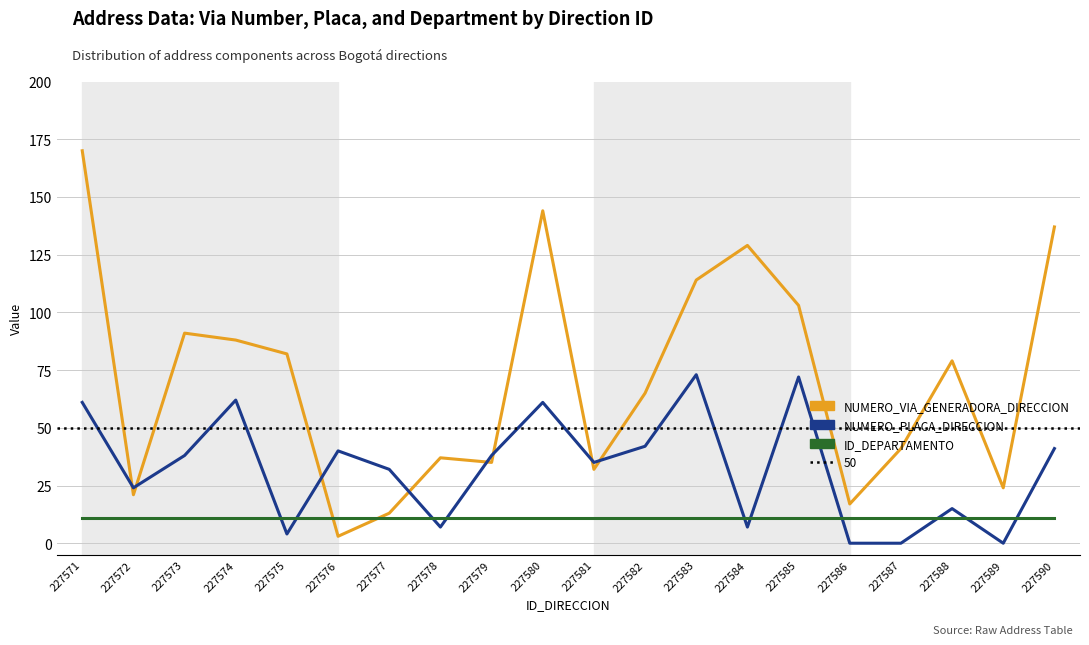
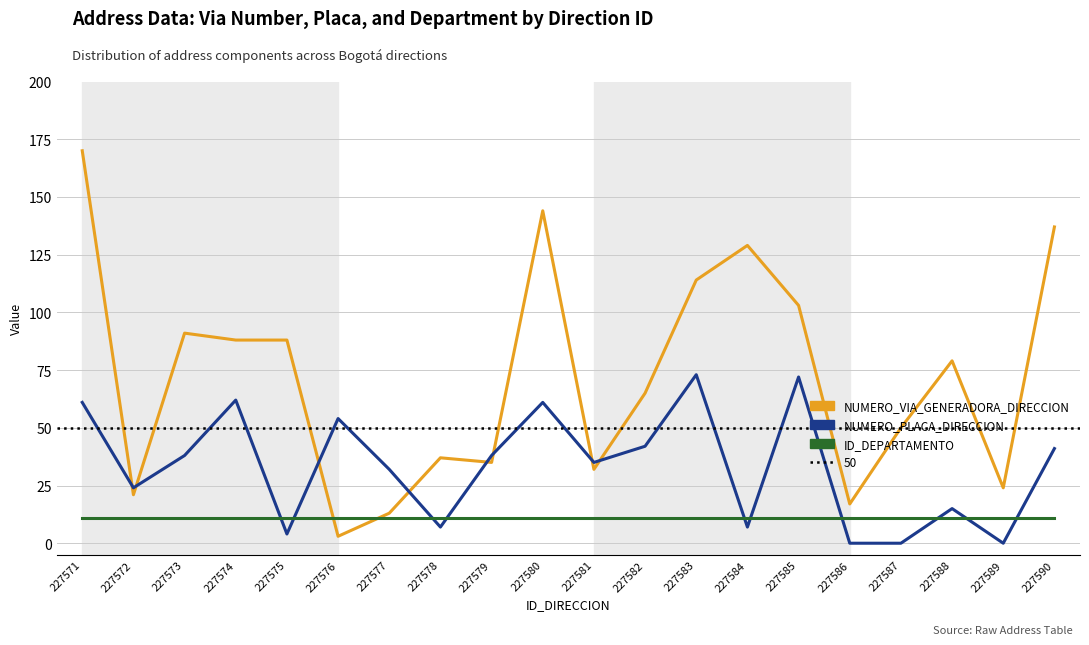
NUMERO_VIA_GENERADORA_DIRECCION, 227575: 82 -> 88
NUMERO_PLACA_DIRECCION, 227576: 40 -> 54
NUMERO_VIA_GENERADORA_DIRECCION, 227587: 41 -> 50
